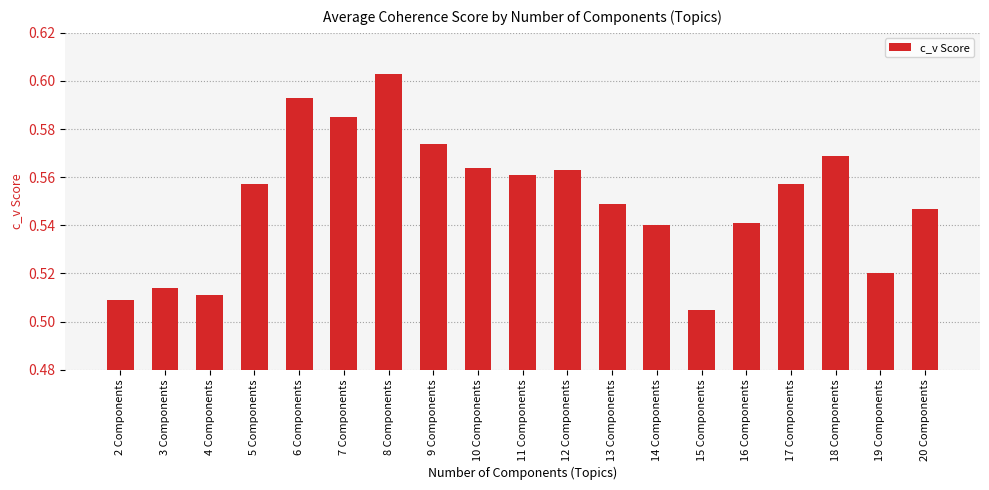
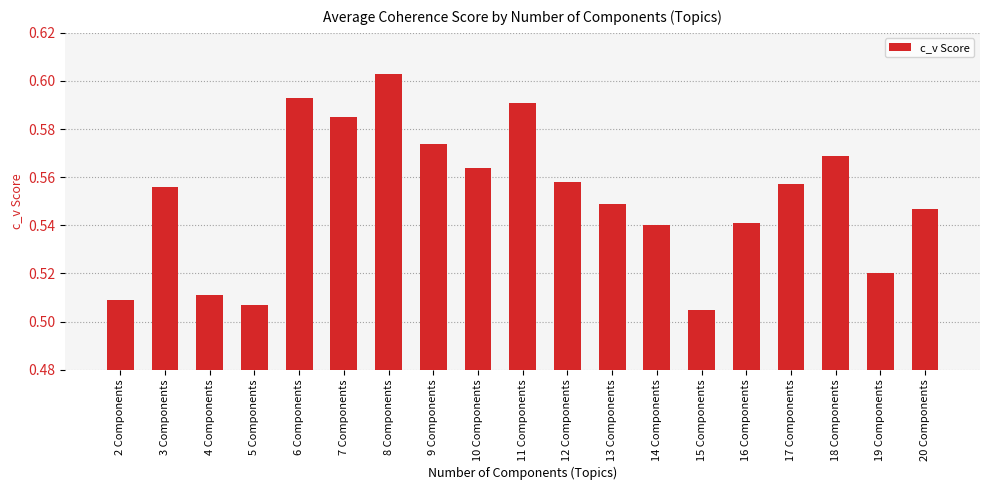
3 Components: 0.514 -> 0.556
5 Components: 0.557 -> 0.507
11 Components: 0.561 -> 0.591
12 Components: 0.563 -> 0.558
